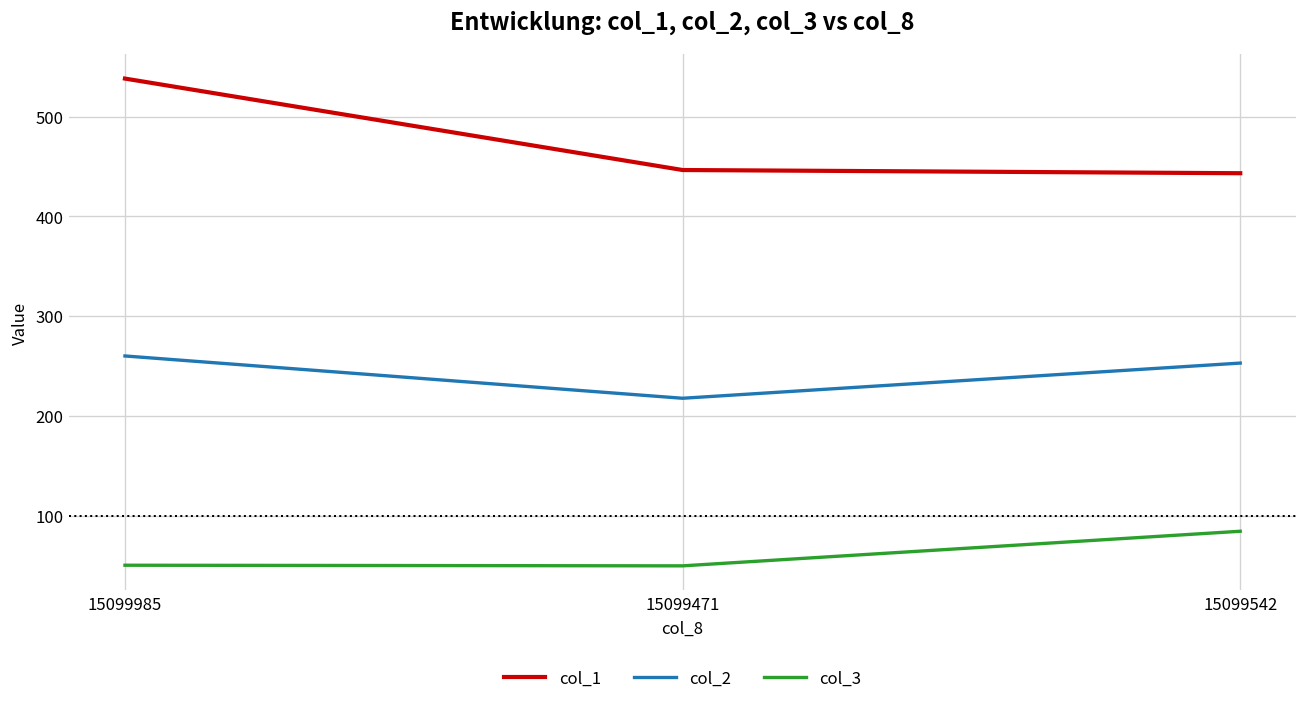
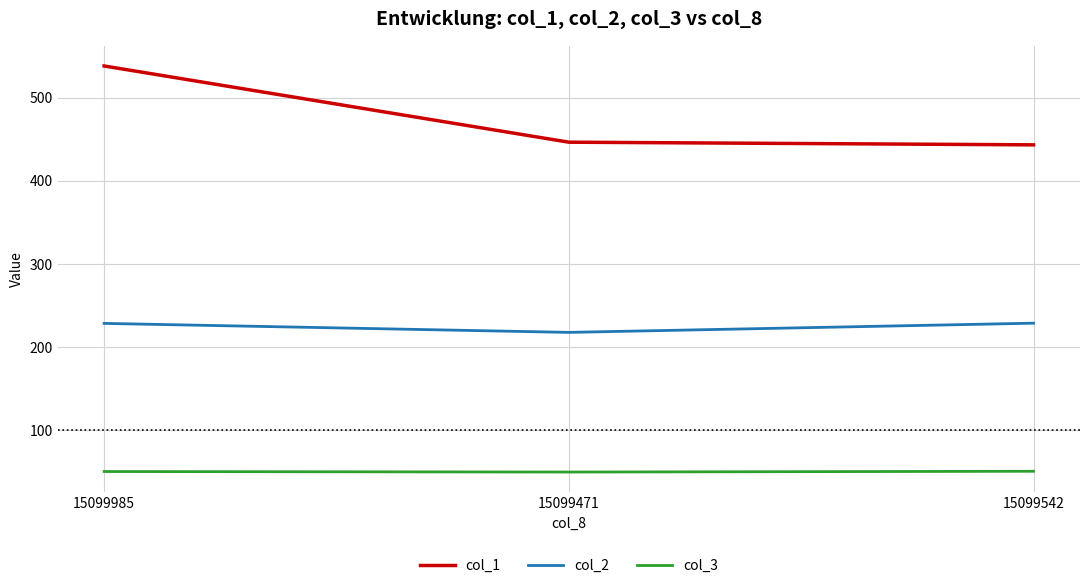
col_2, 15099985: 260 -> 230
col_2, 15099542: 250 -> 230
col_3, 15099542: 80 -> 50
